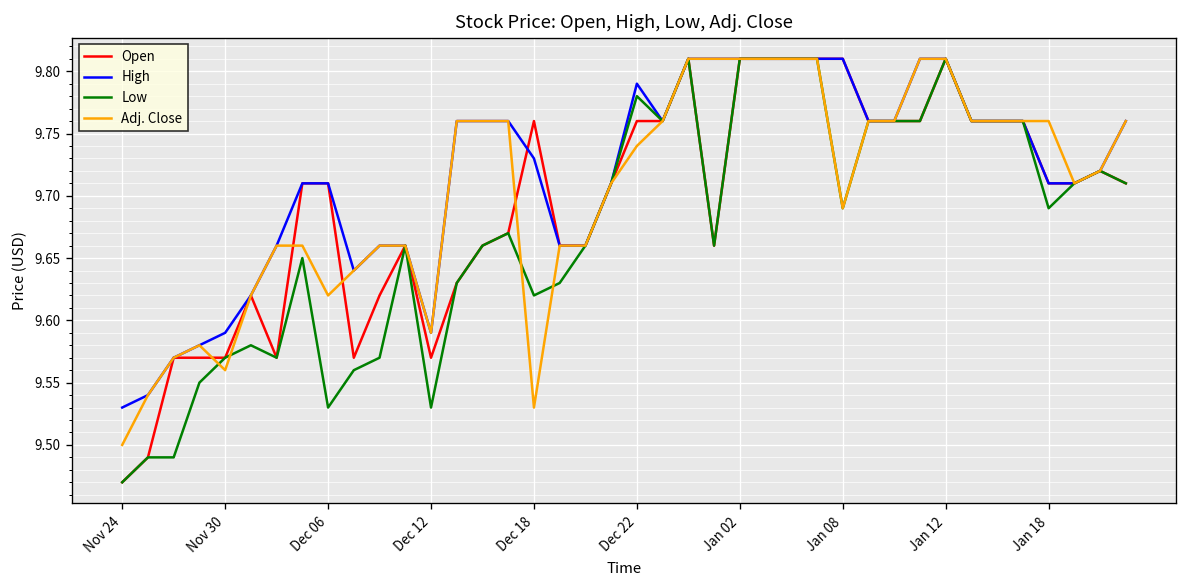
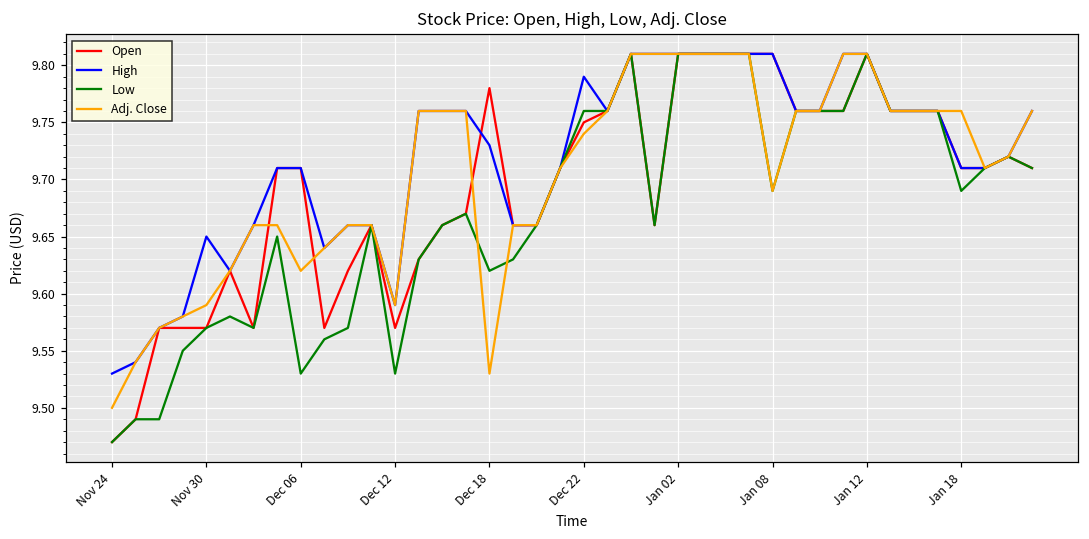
High, Nov 30: 9.59 -> 9.65
Adj. Close, Nov 30: 9.56 -> 9.59
Open, Dec 18: 9.76 -> 9.78
Open, Dec 22: 9.76 -> 9.75
Low, Dec 22: 9.78 -> 9.76
